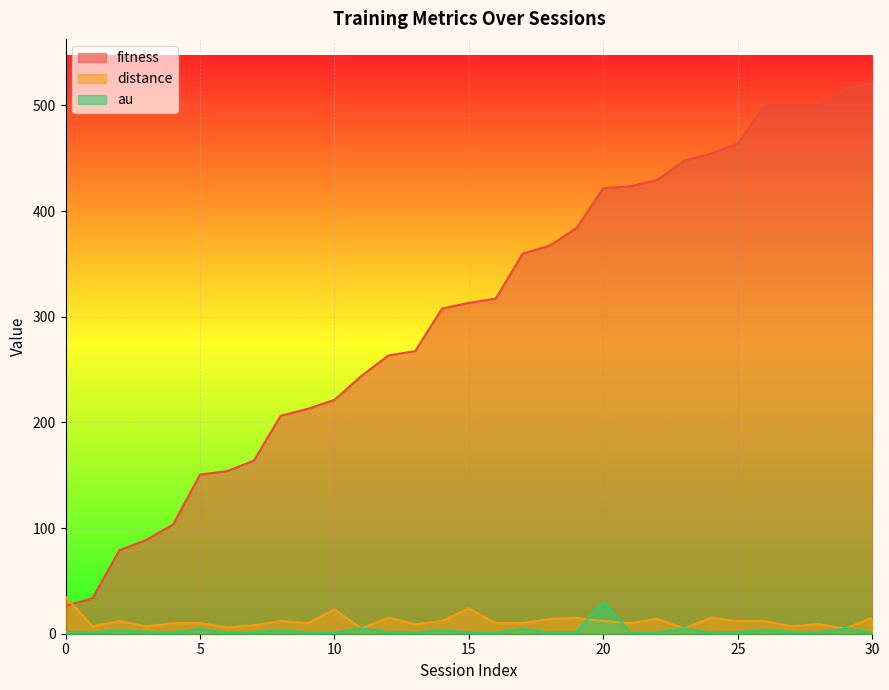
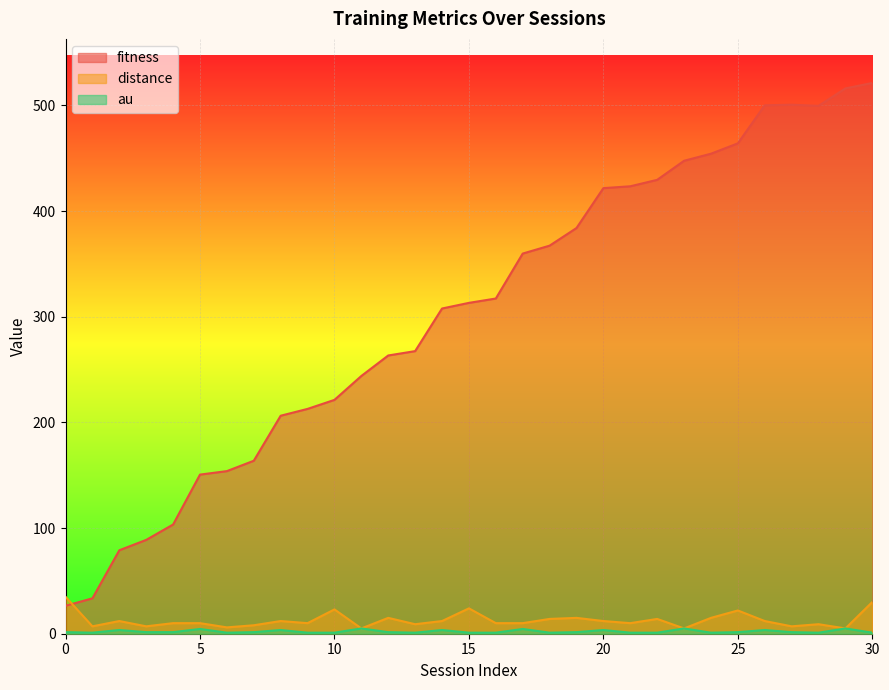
au, 20: 31 -> 4
distance, 25: 12 -> 22
distance, 30: 15 -> 30
